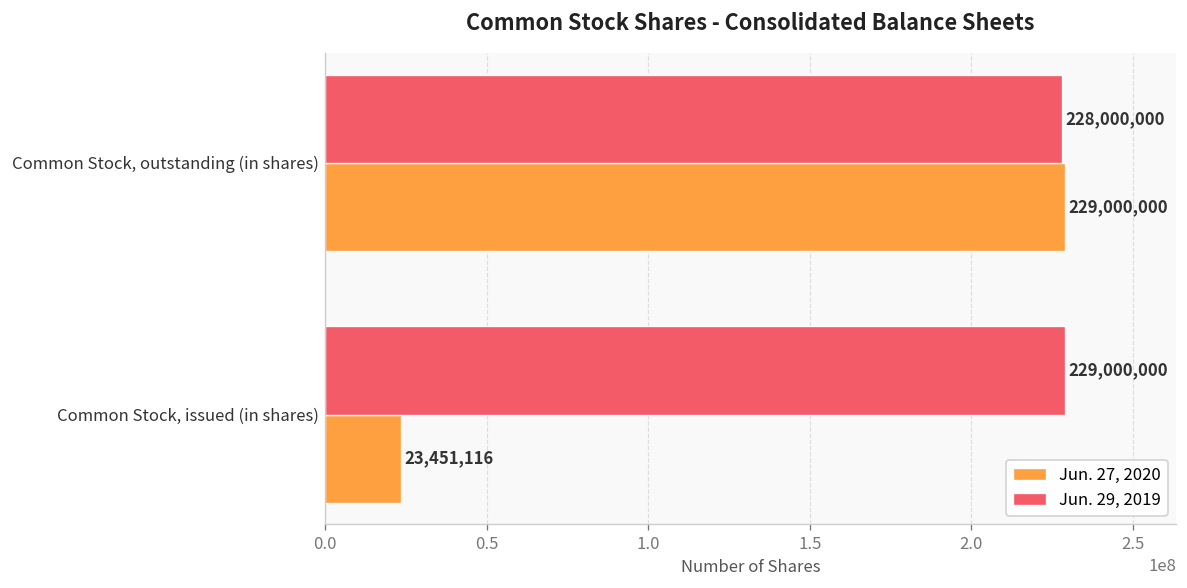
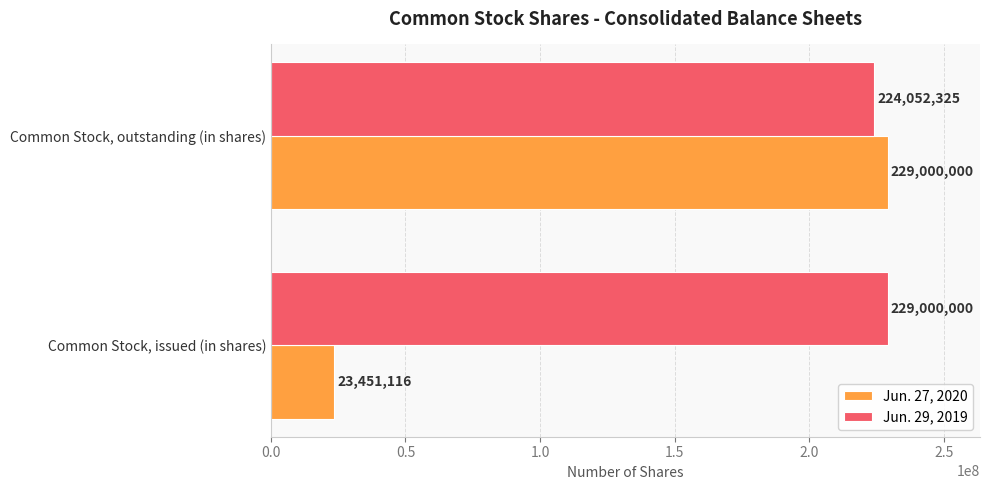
Jun. 29, 2019, Common Stock, outstanding (in shares): 228,000,000 -> 224,052,325
